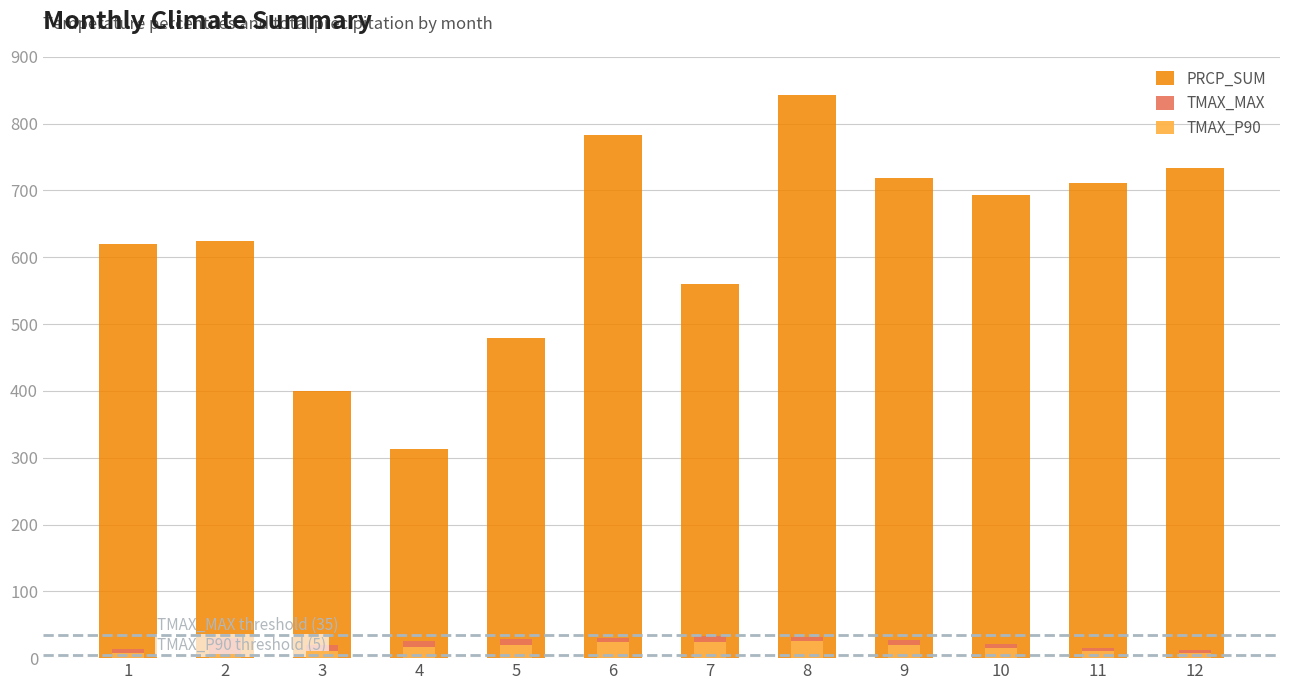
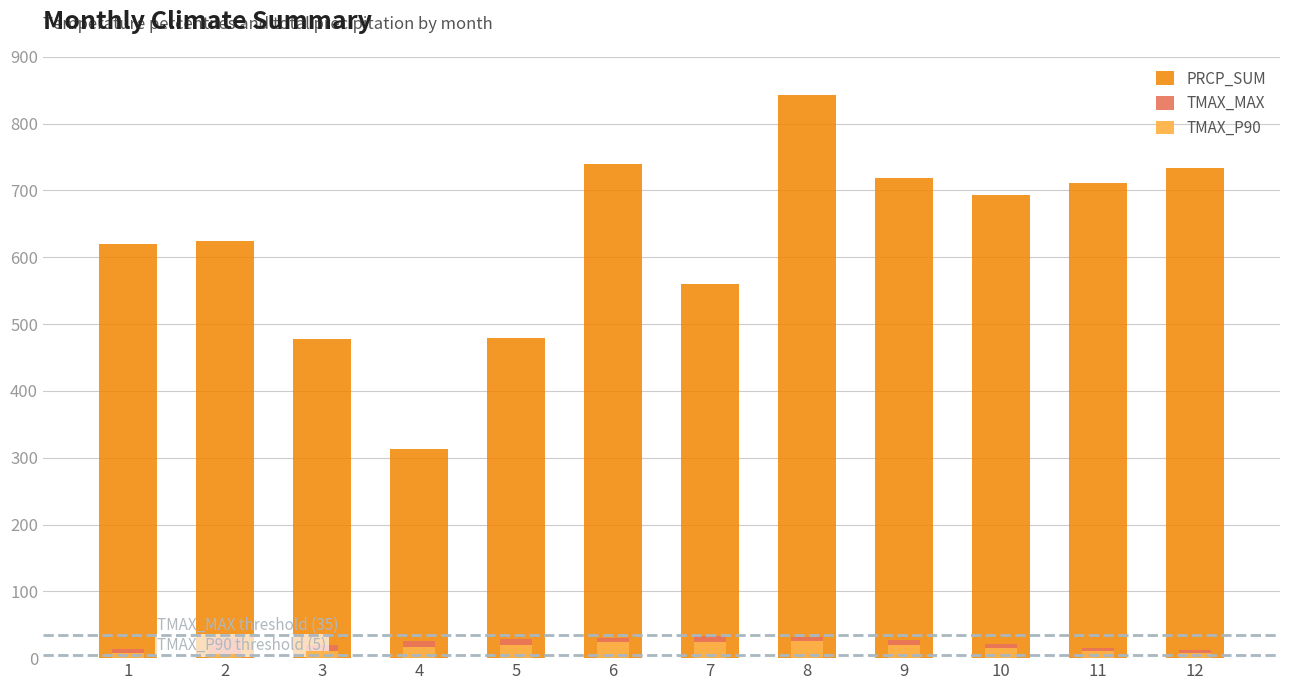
PRCP_SUM, 3: 400 -> 480
PRCP_SUM, 6: 780 -> 740
